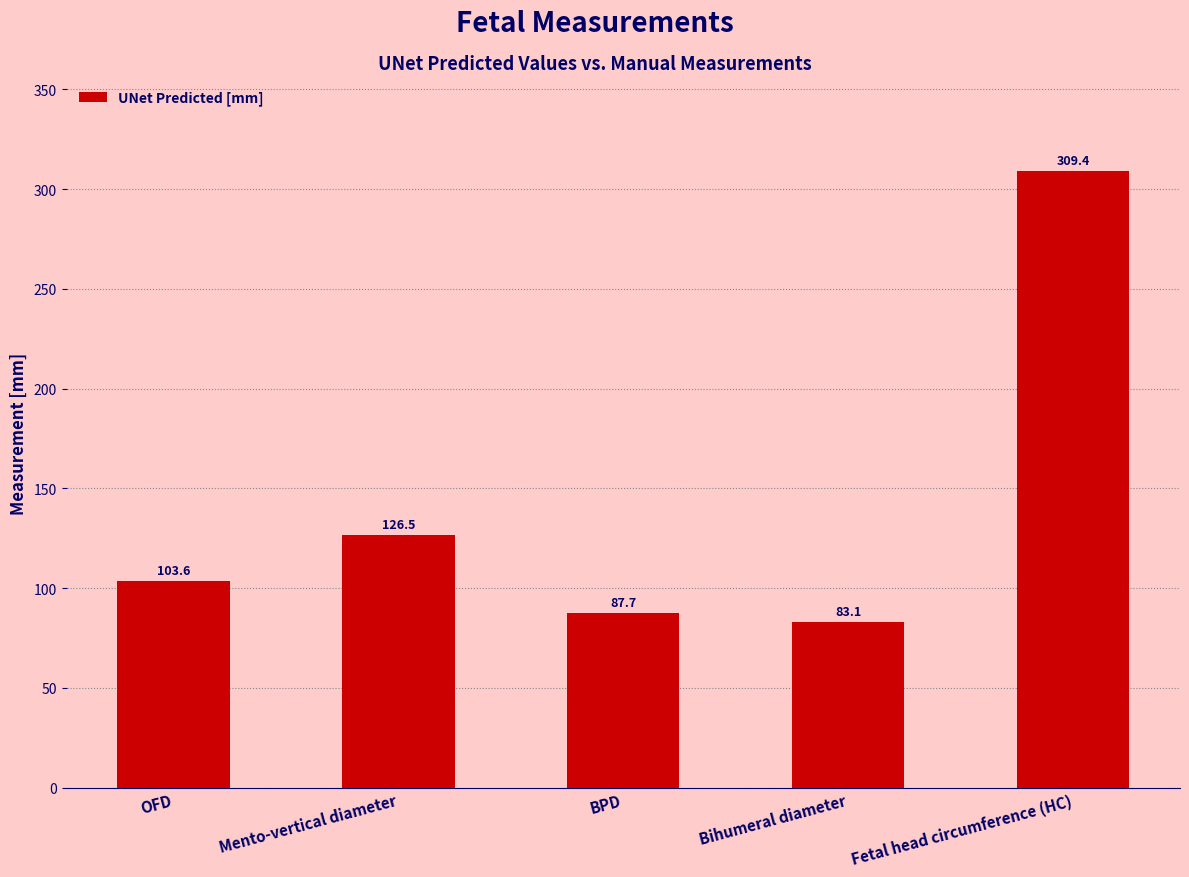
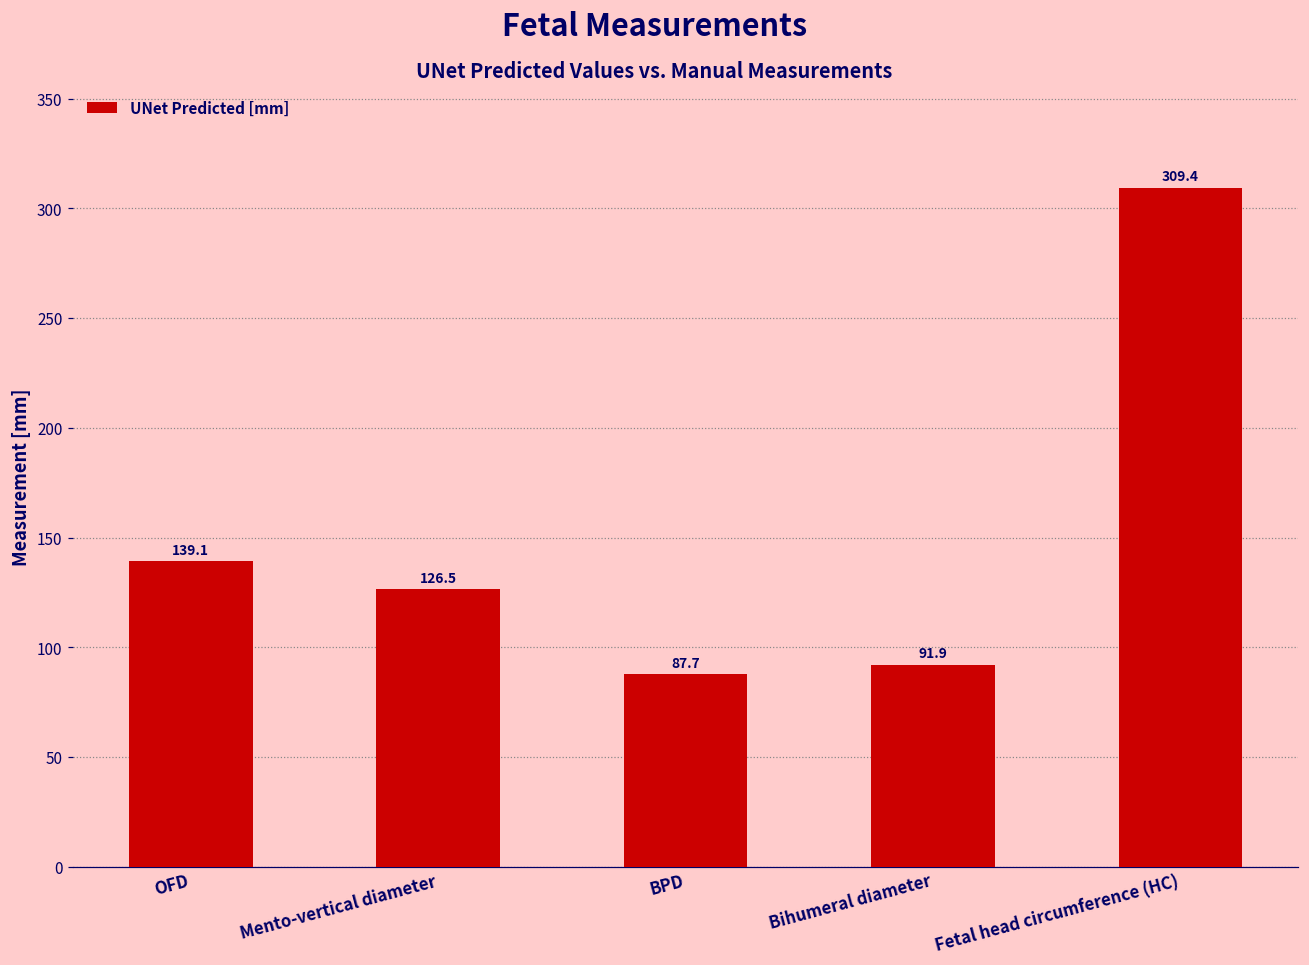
OFD: 103.6 -> 139.1
Bihumeral diameter: 83.1 -> 91.9
